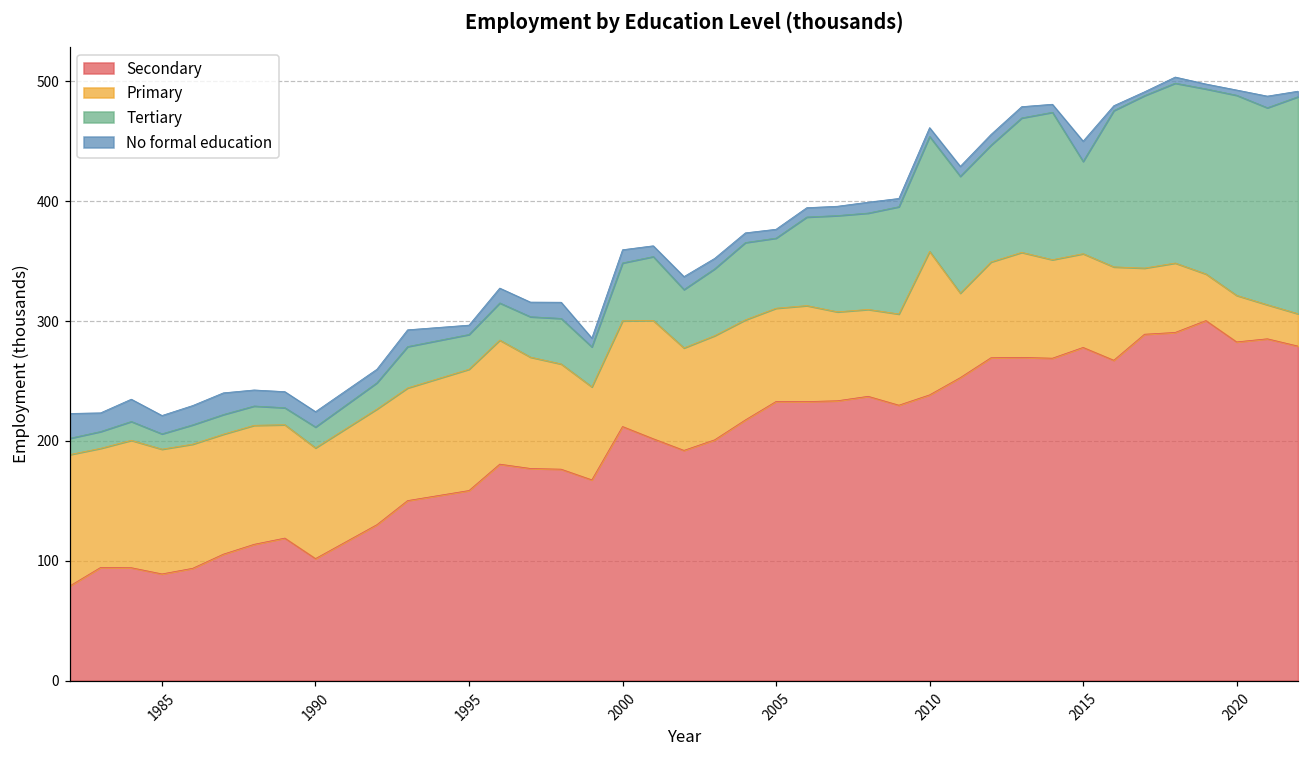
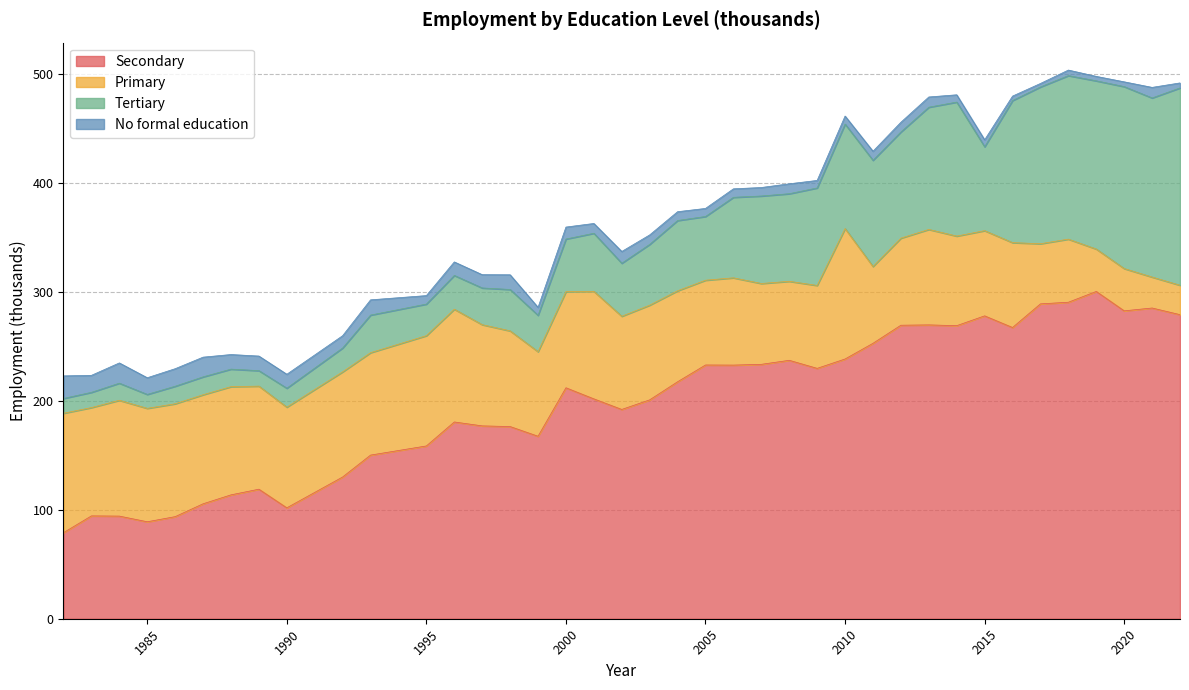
No formal education, 2015: 17 -> 6
